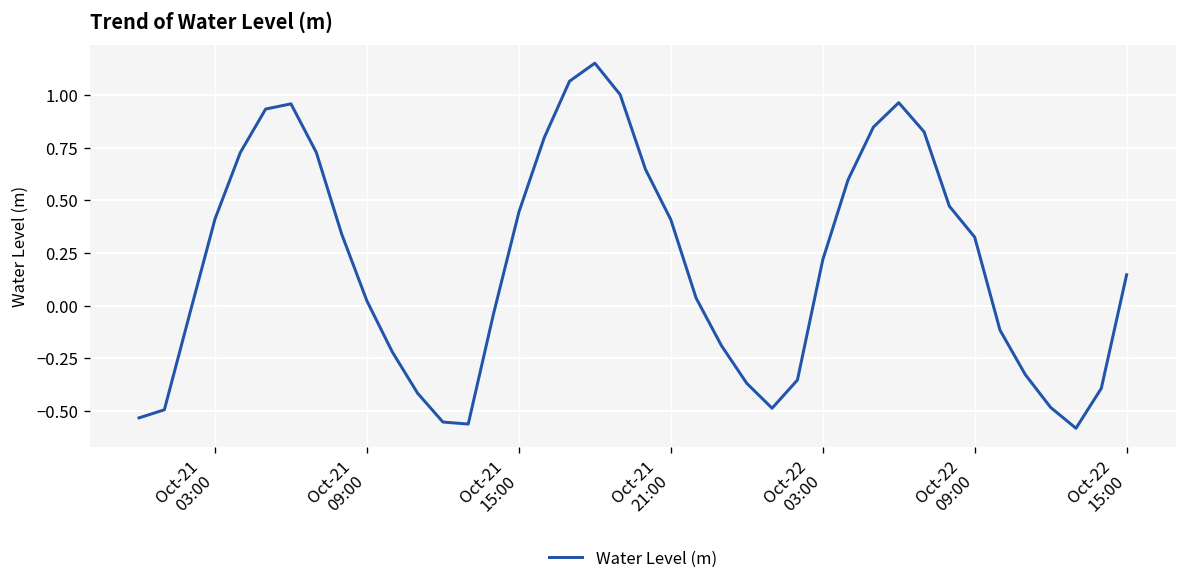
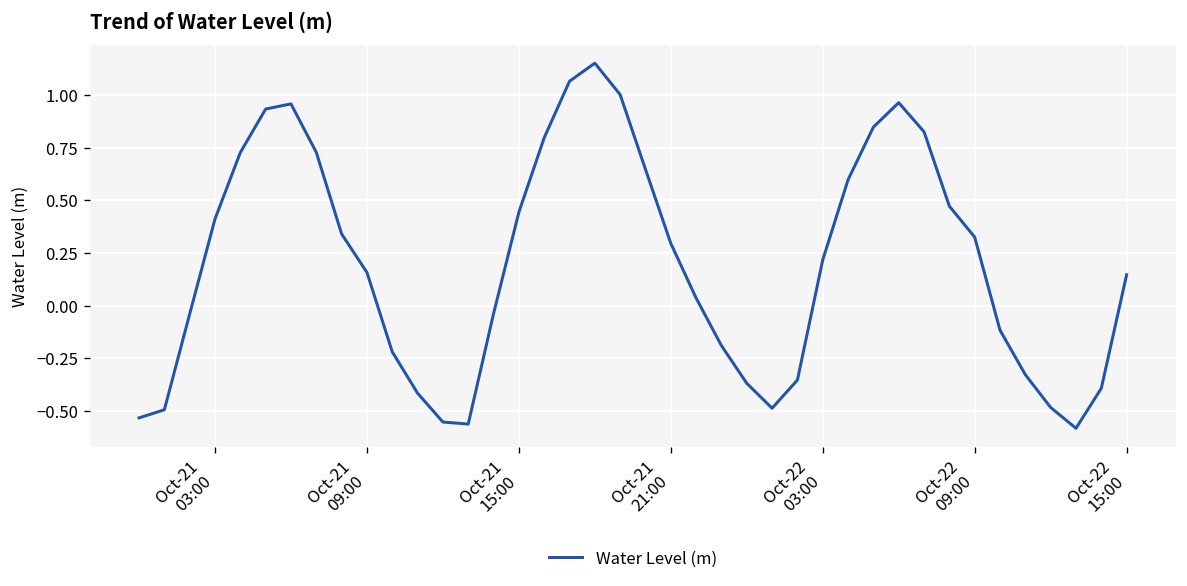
Oct-21 09:00: 0.02 -> 0.16
Oct-21 21:00: 0.41 -> 0.30
